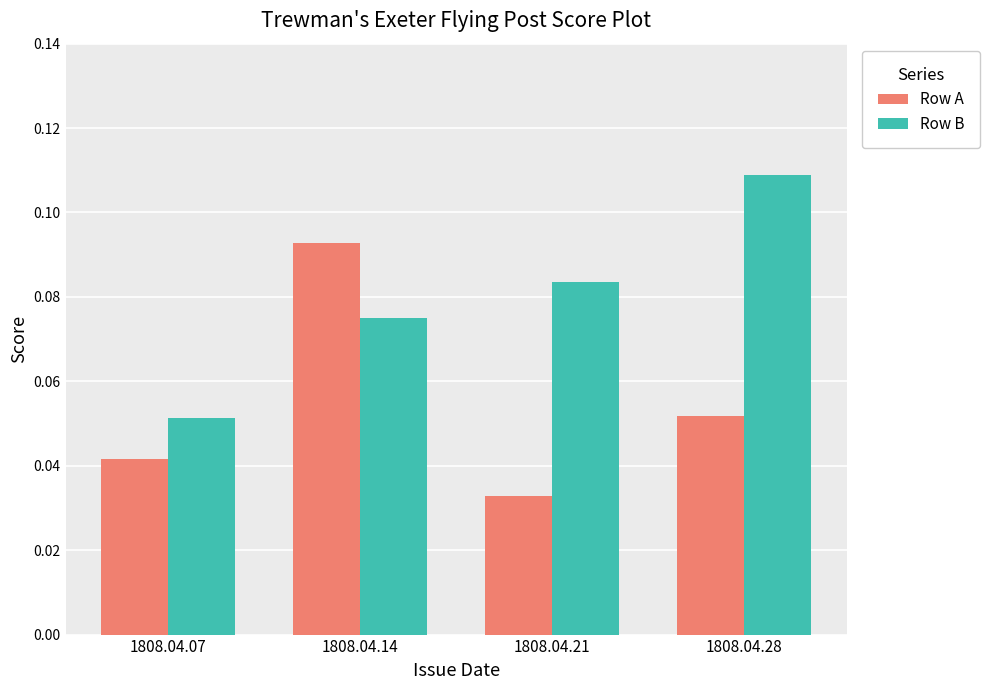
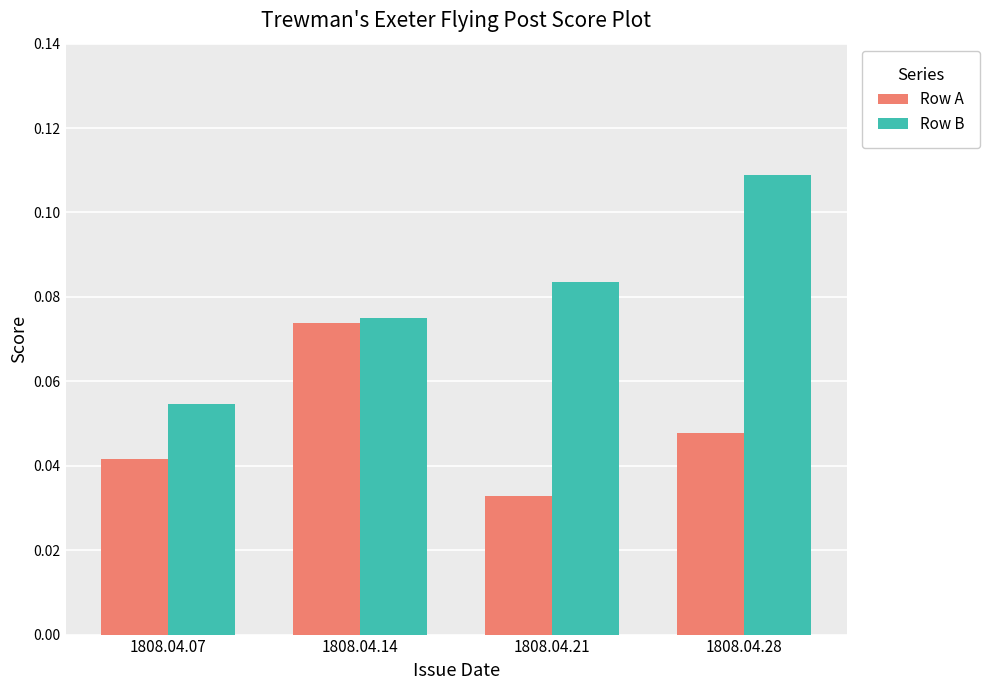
Row B, 1808.04.07: 0.051 -> 0.055
Row A, 1808.04.14: 0.093 -> 0.074
Row A, 1808.04.28: 0.052 -> 0.048
